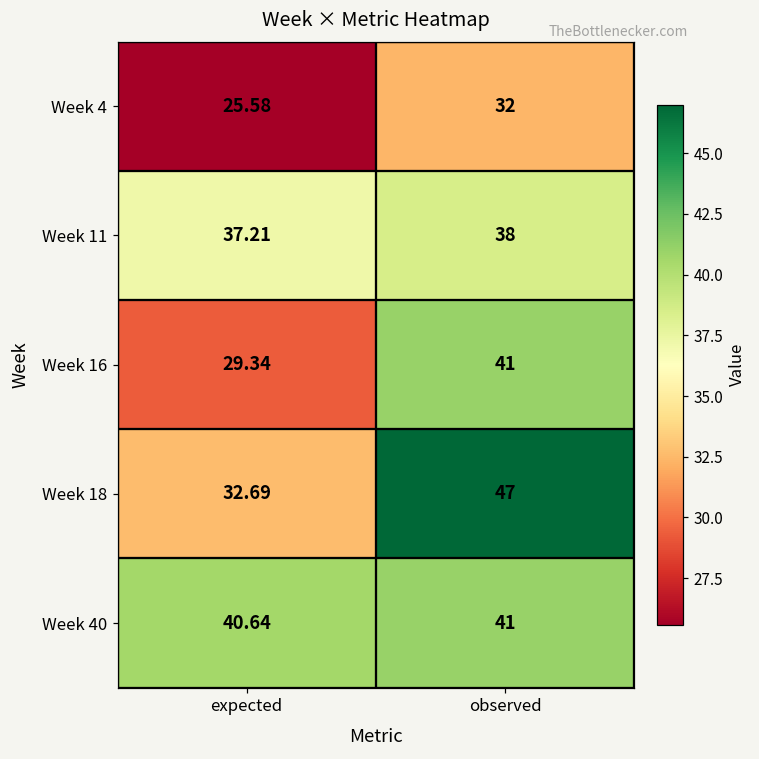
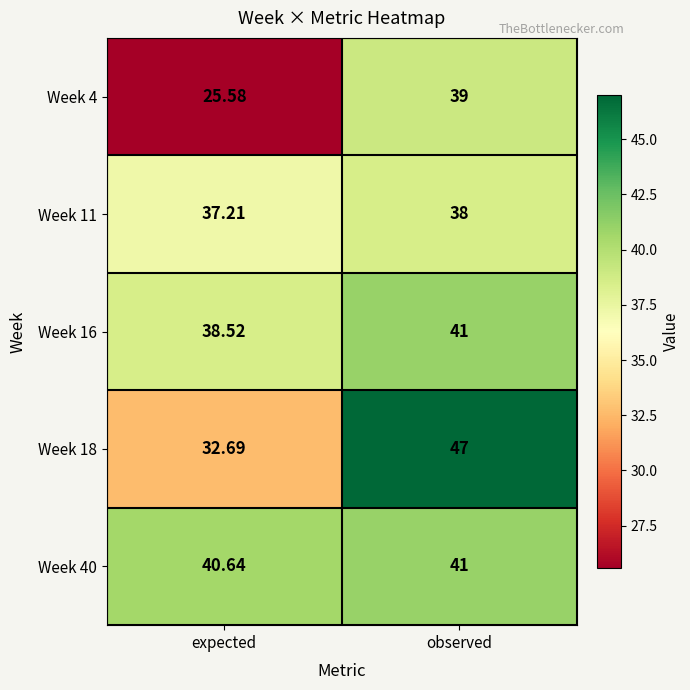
Week 4, observed: 32 -> 39
Week 16, expected: 29.34 -> 38.52
